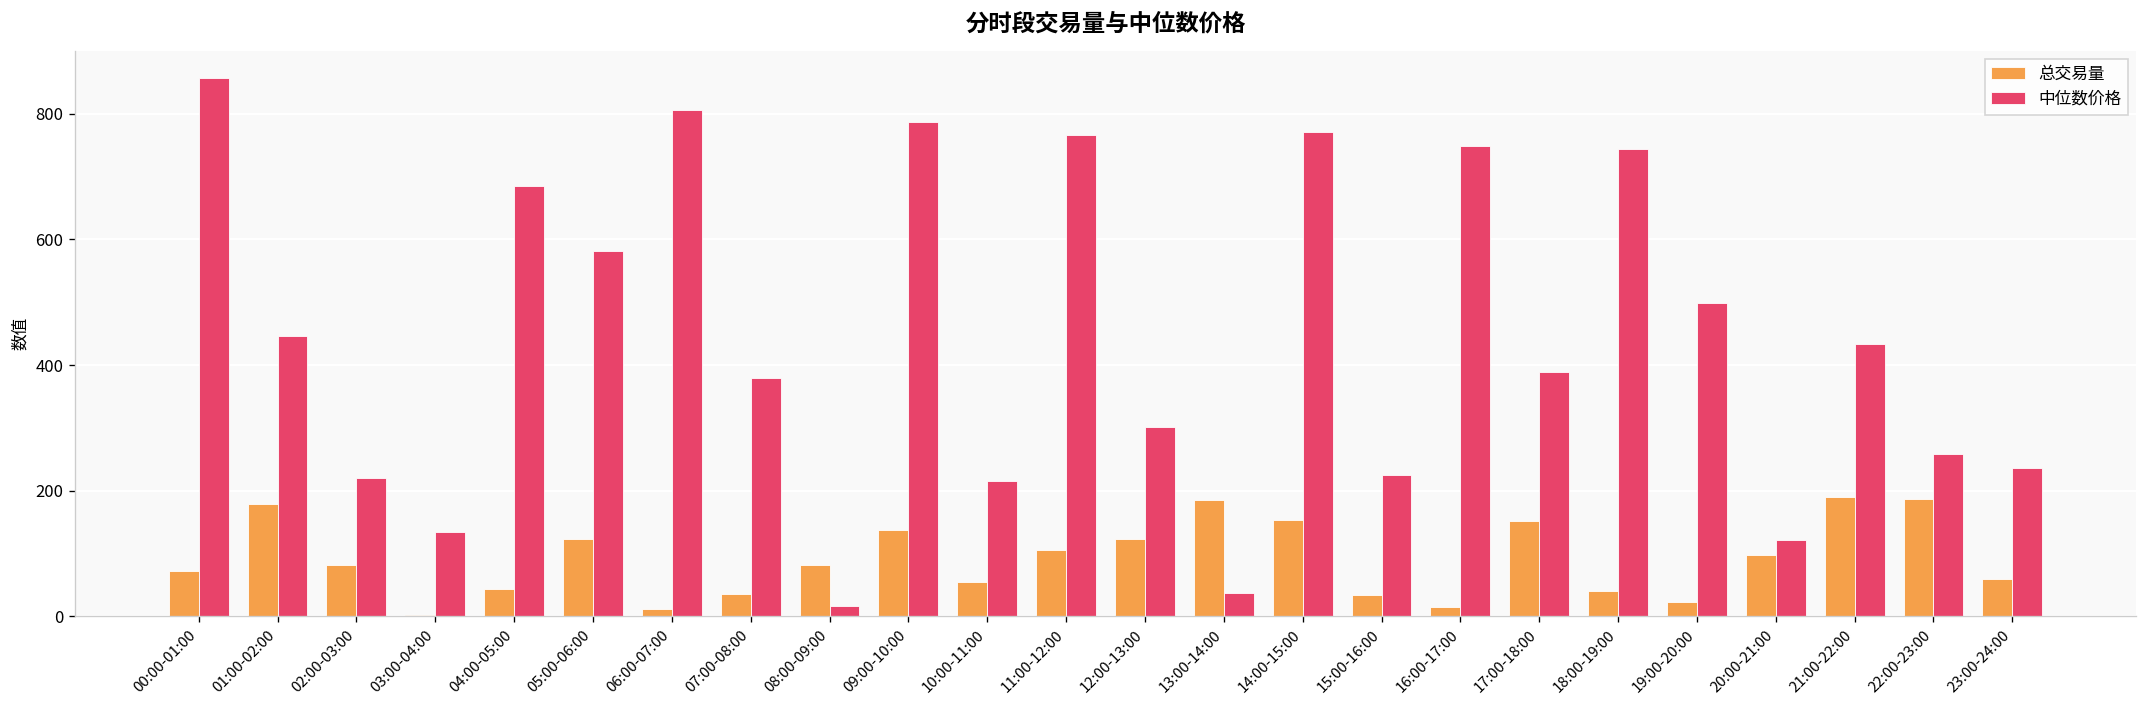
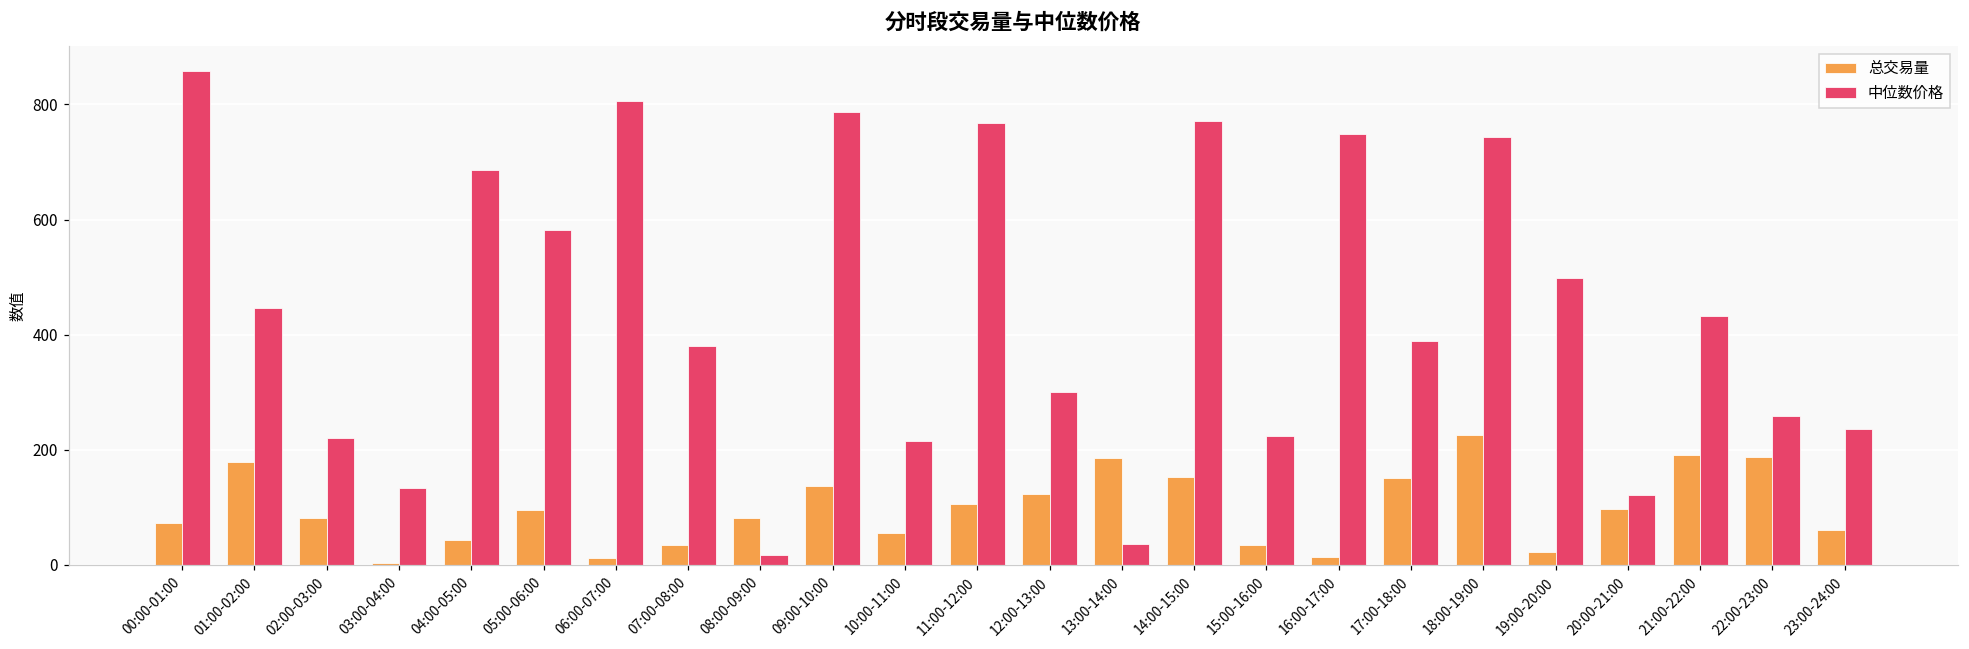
总交易量, 05:00-06:00: 120 -> 90
总交易量, 18:00-19:00: 40 -> 230
